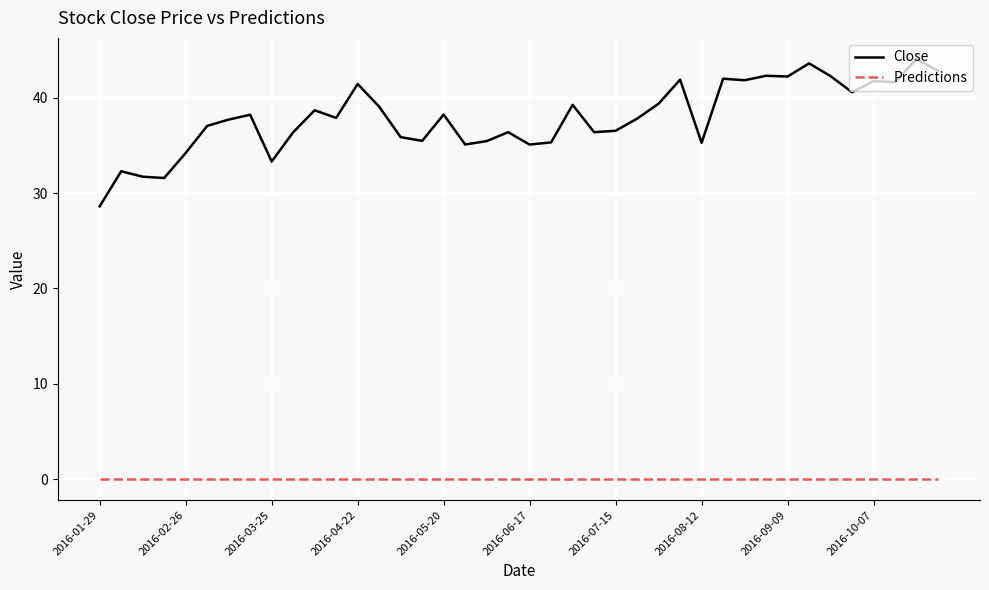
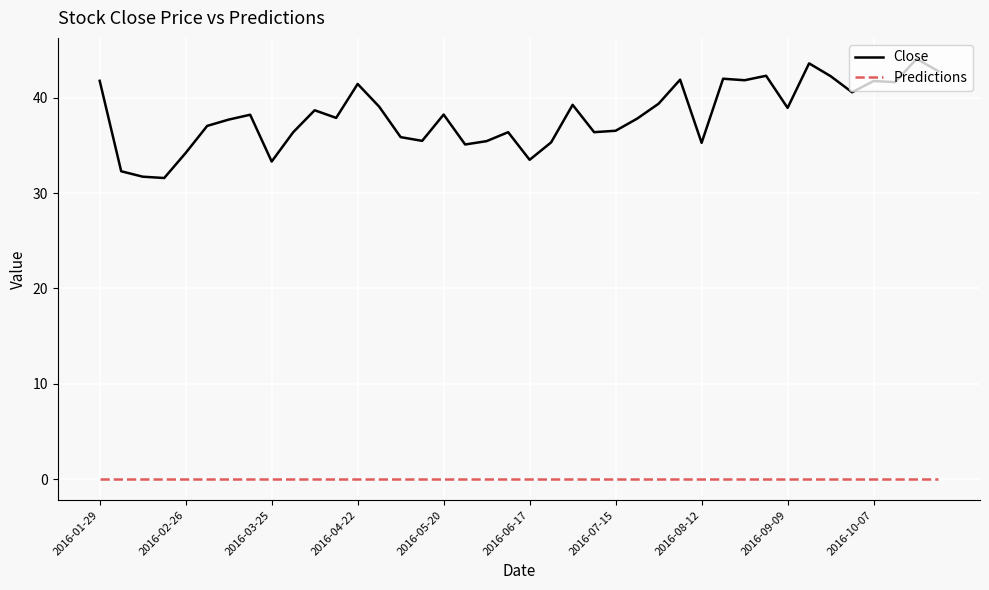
Close, 2016-01-29: 29 -> 42
Close, 2016-06-17: 35 -> 34
Close, 2016-09-09: 42 -> 39
